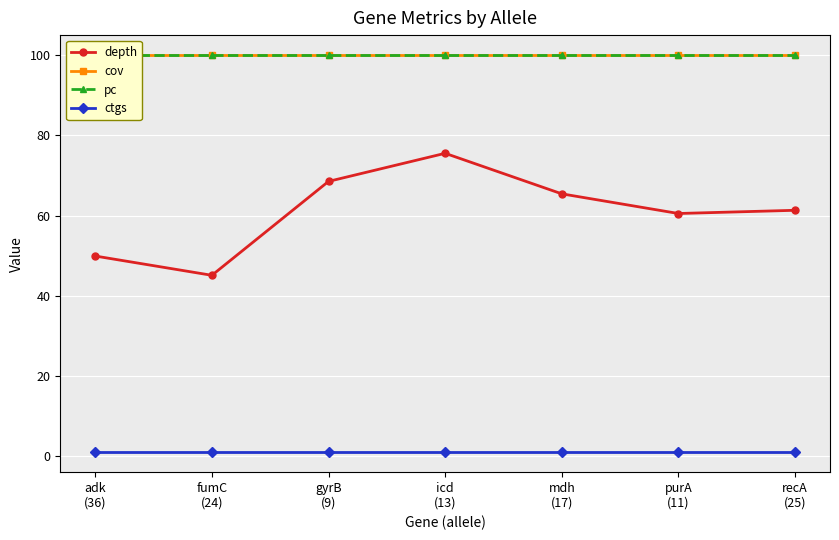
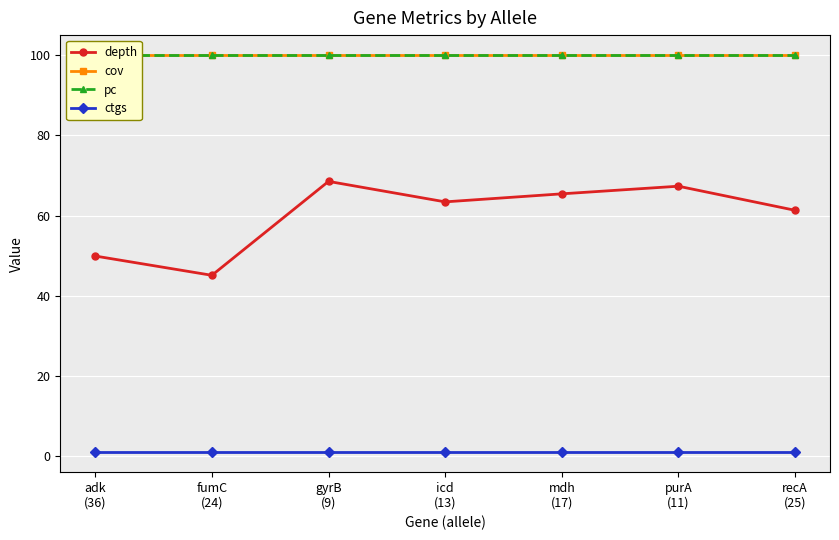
depth, icd (13): 76 -> 63
depth, purA (11): 61 -> 67
